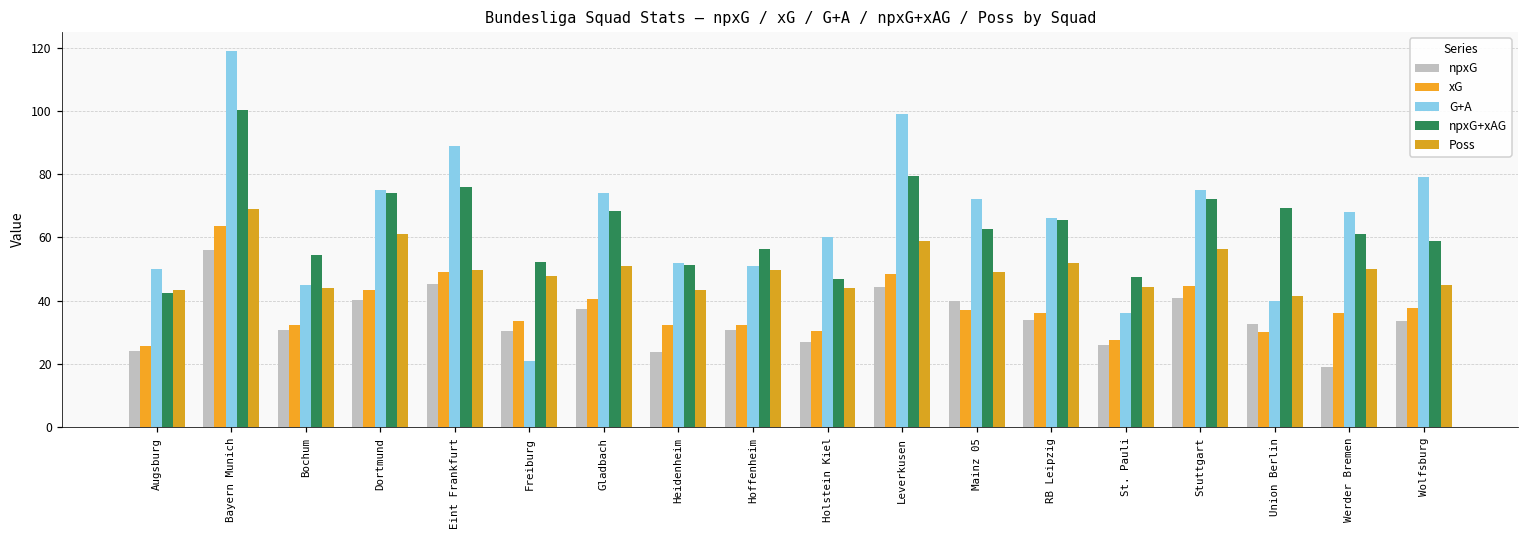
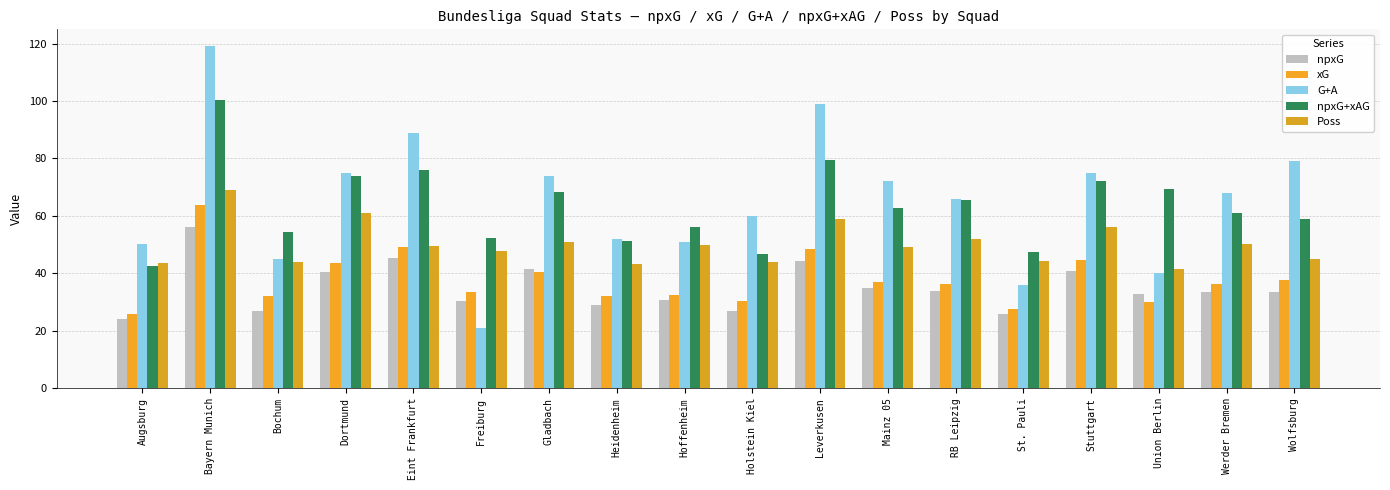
npxG, Bochum: 31 -> 27
npxG, Gladbach: 37 -> 42
npxG, Heidenheim: 24 -> 29
npxG, Mainz 05: 40 -> 35
npxG, Werder Bremen: 19 -> 34
